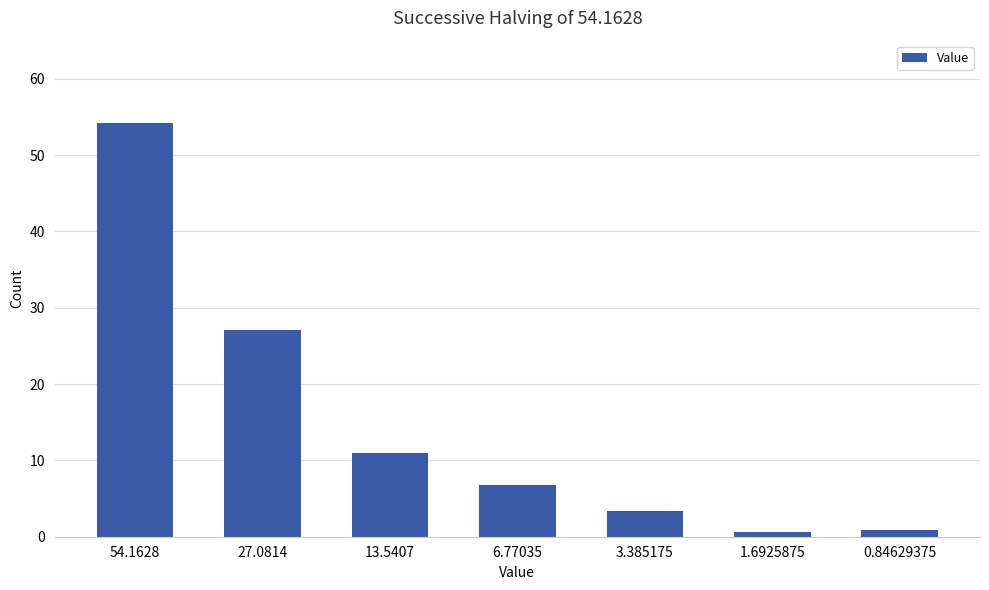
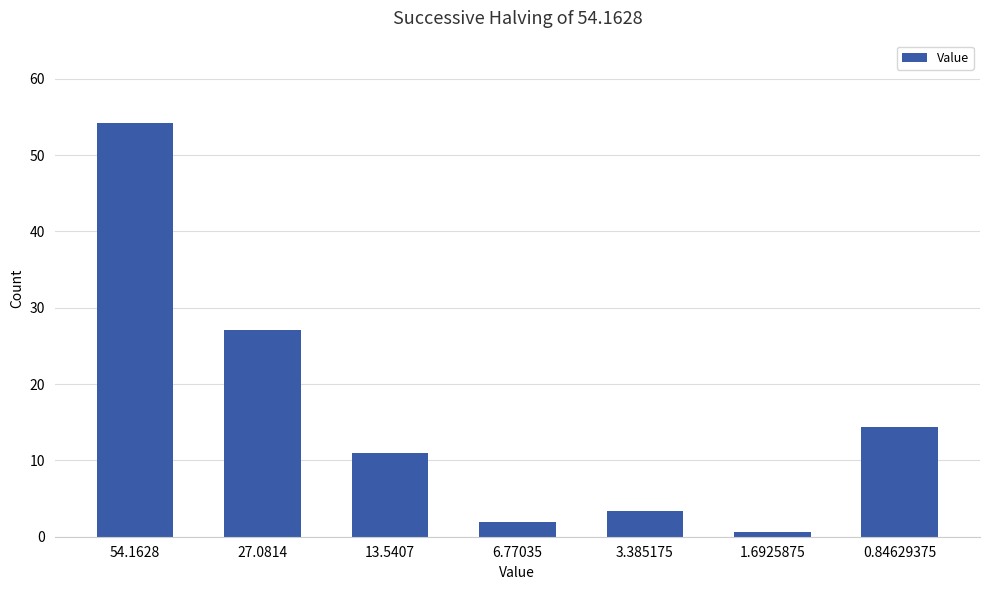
6.77035: 7 -> 2
0.84629375: 1 -> 14
